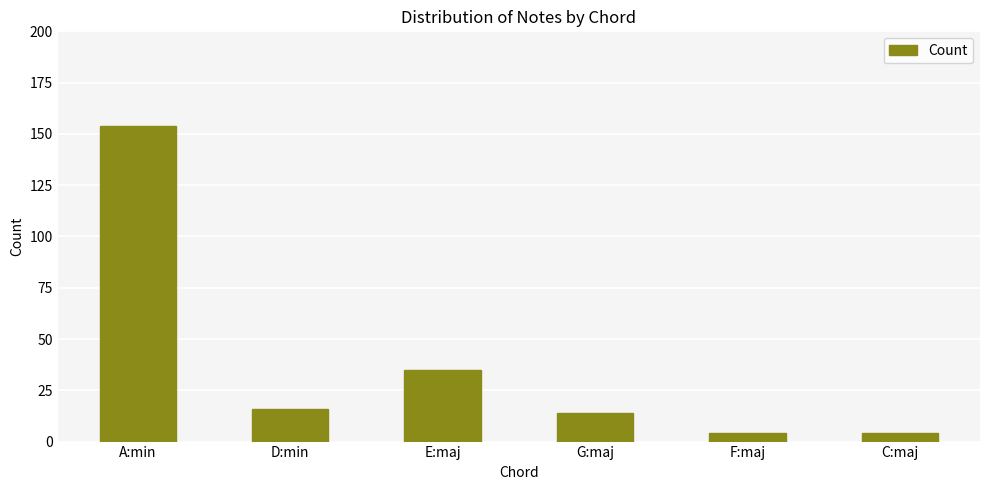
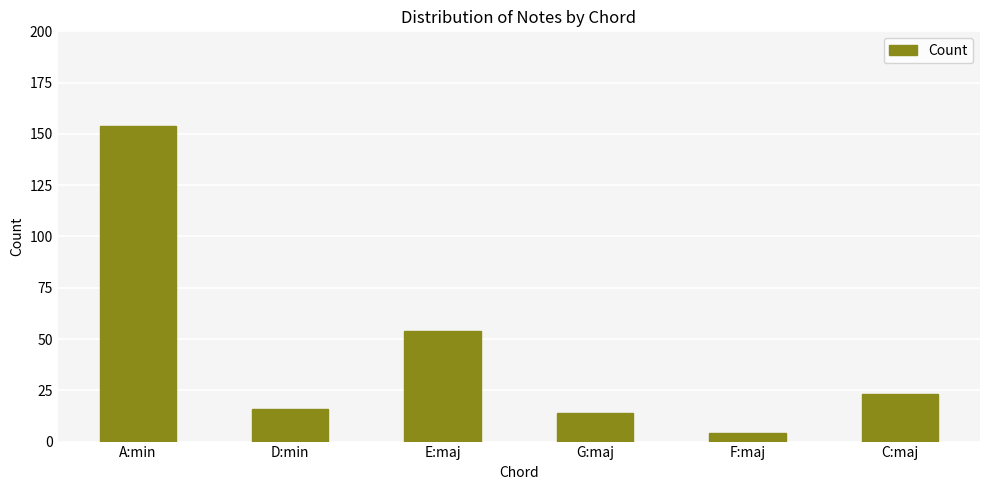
E:maj: 35 -> 54
C:maj: 4 -> 23
